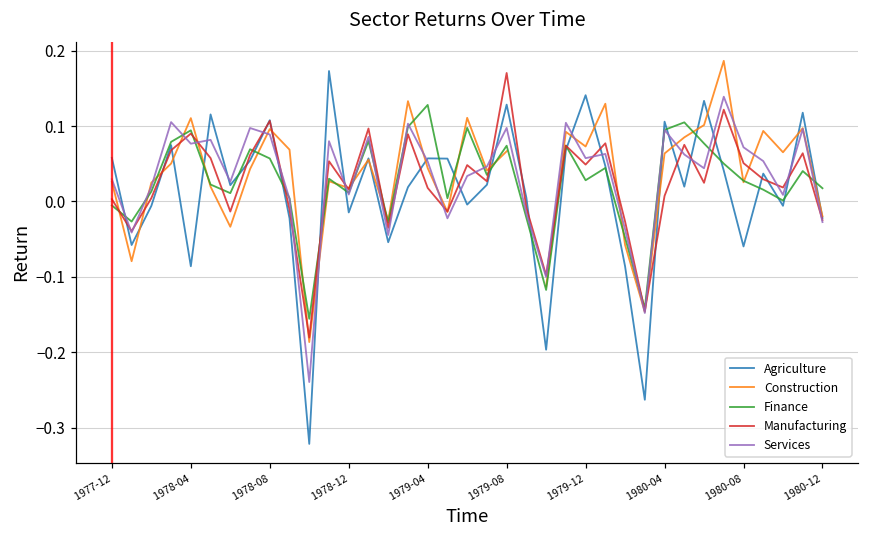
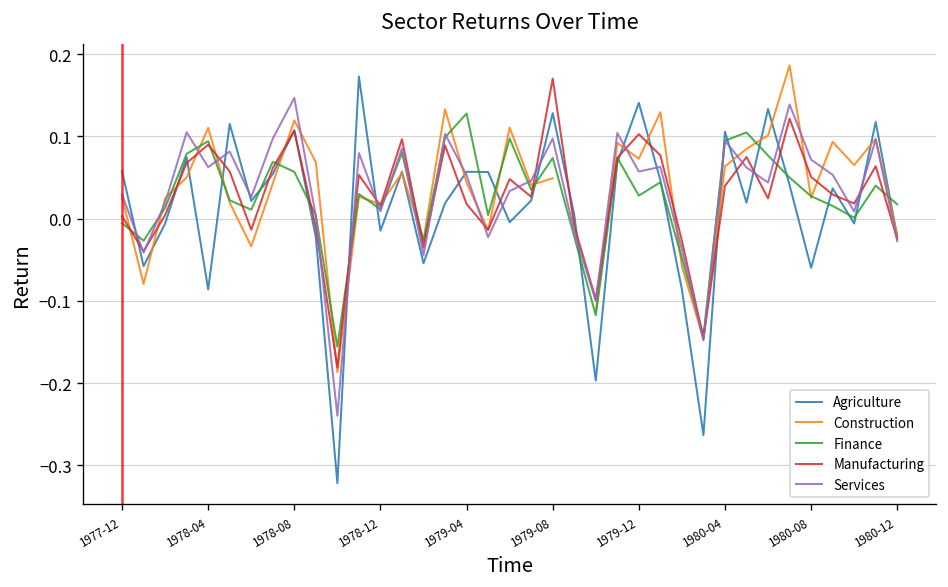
Services, 1978-04: 0.08 -> 0.06
Construction, 1978-08: 0.10 -> 0.12
Services, 1978-08: 0.09 -> 0.15
Construction, 1979-08: 0.07 -> 0.05
Manufacturing, 1979-12: 0.05 -> 0.10
Manufacturing, 1980-04: 0.01 -> 0.04
